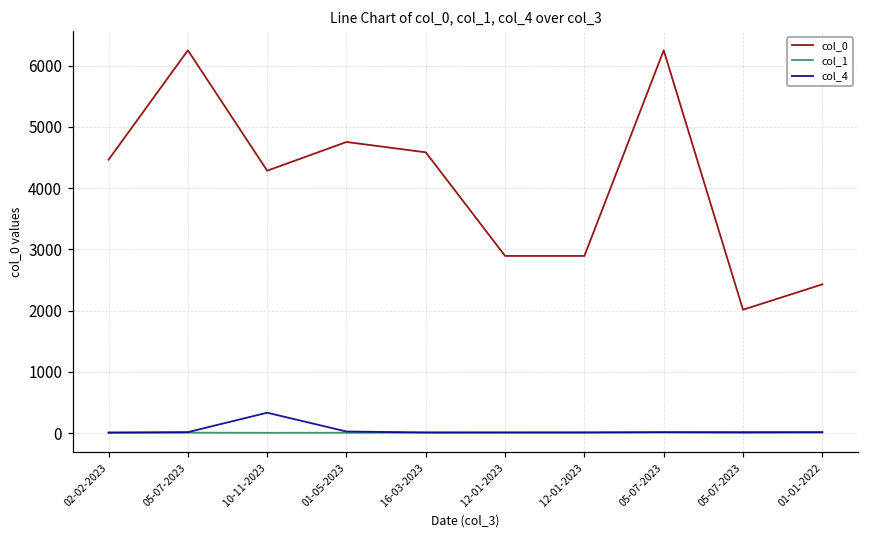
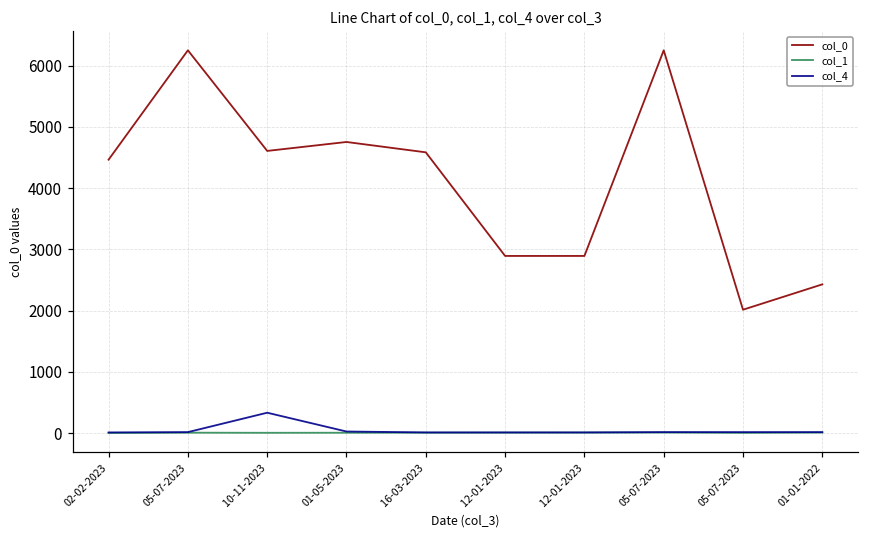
col_0, 10-11-2023: 4300 -> 4600
